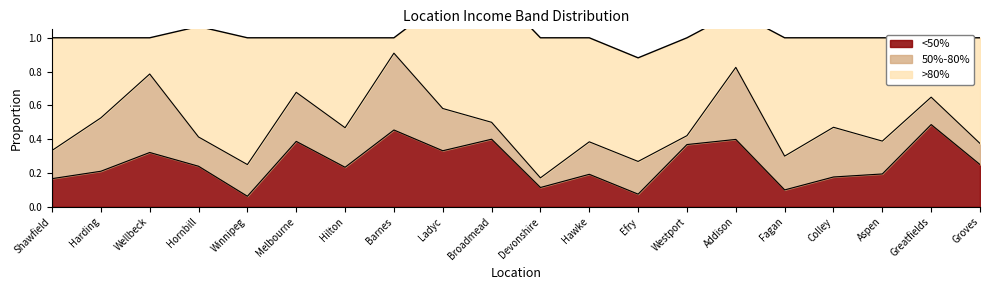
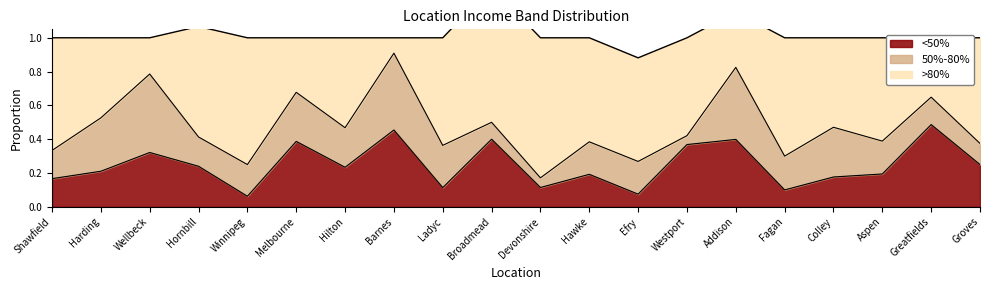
<50%, Ladyc: 0.33 -> 0.11
